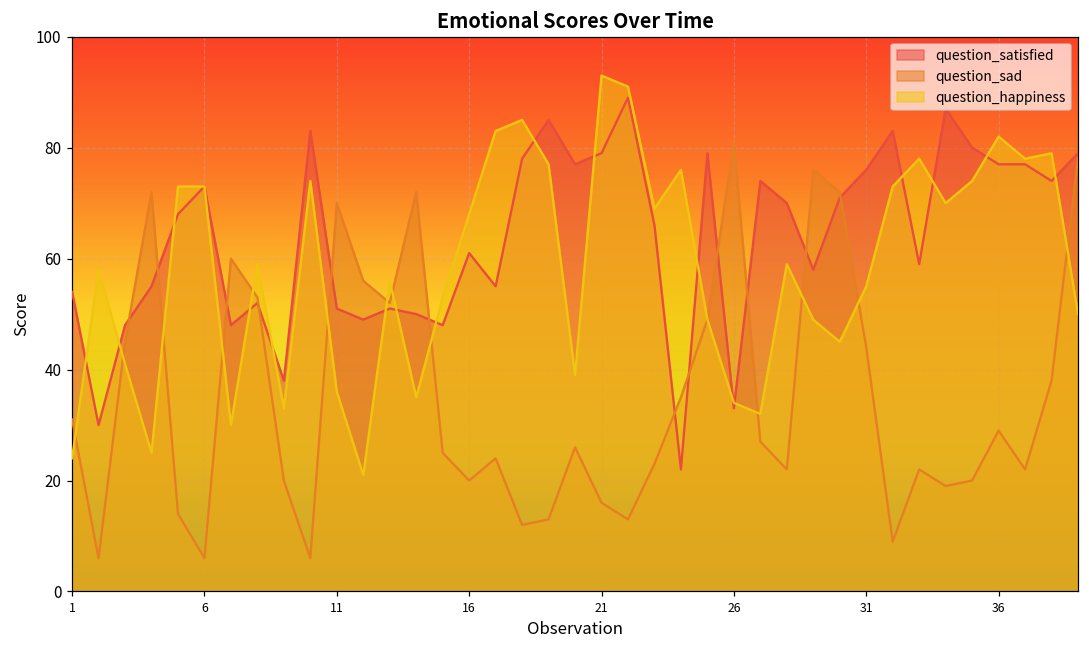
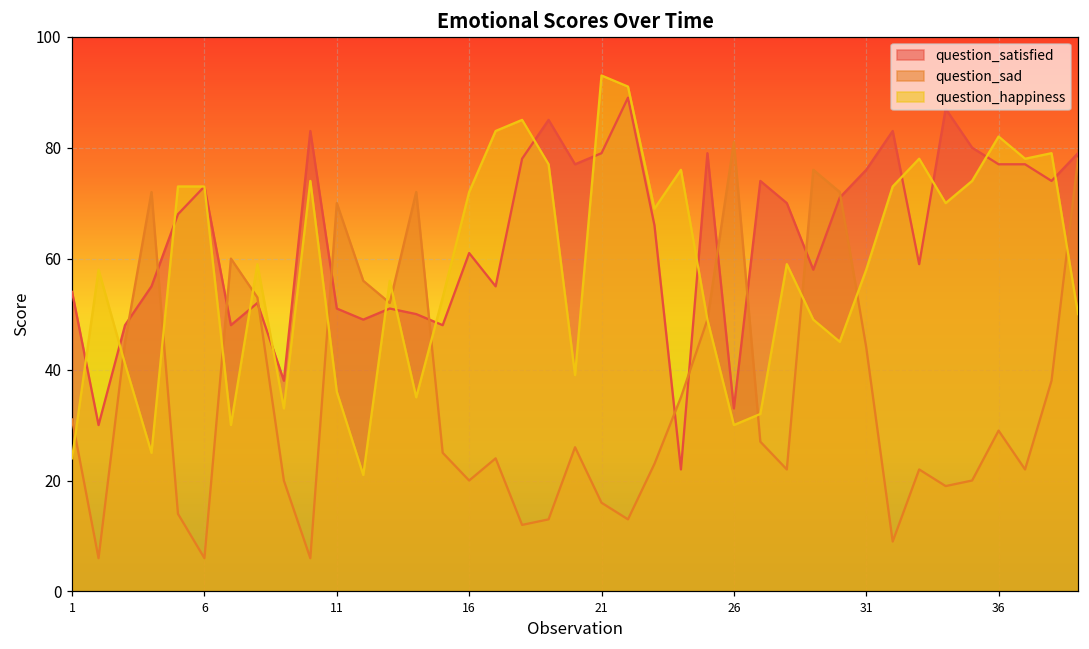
question_happiness, 16: 68 -> 72
question_happiness, 26: 34 -> 30
question_happiness, 31: 55 -> 58
